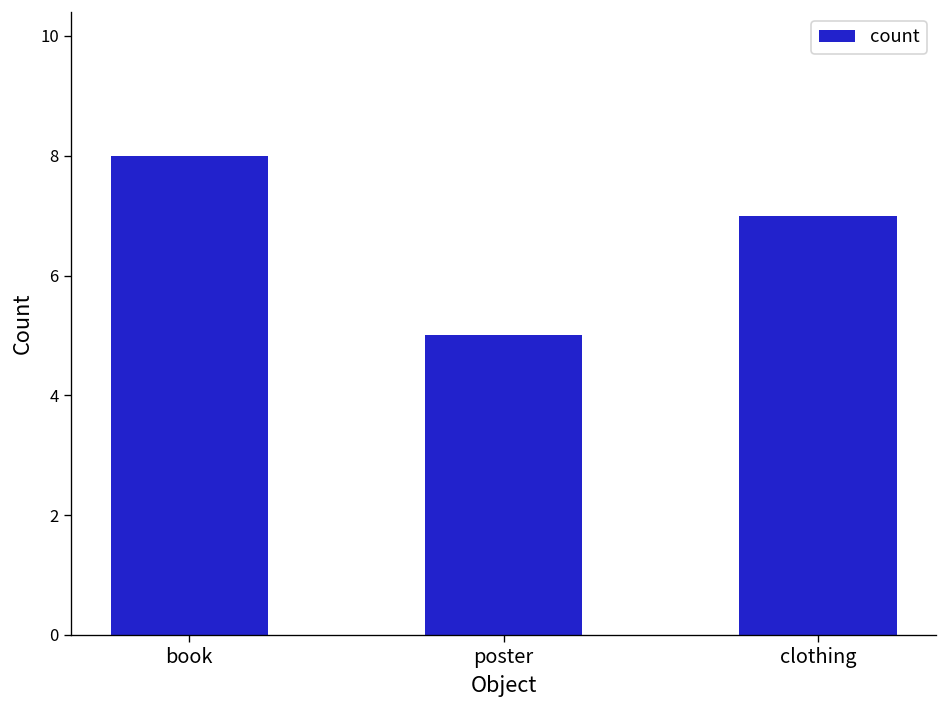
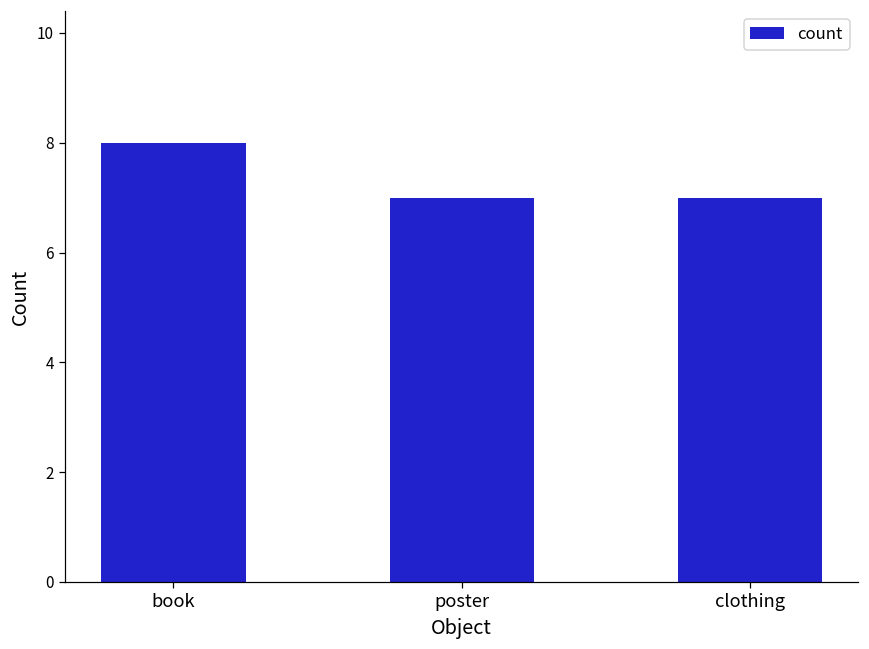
poster: 5 -> 7
